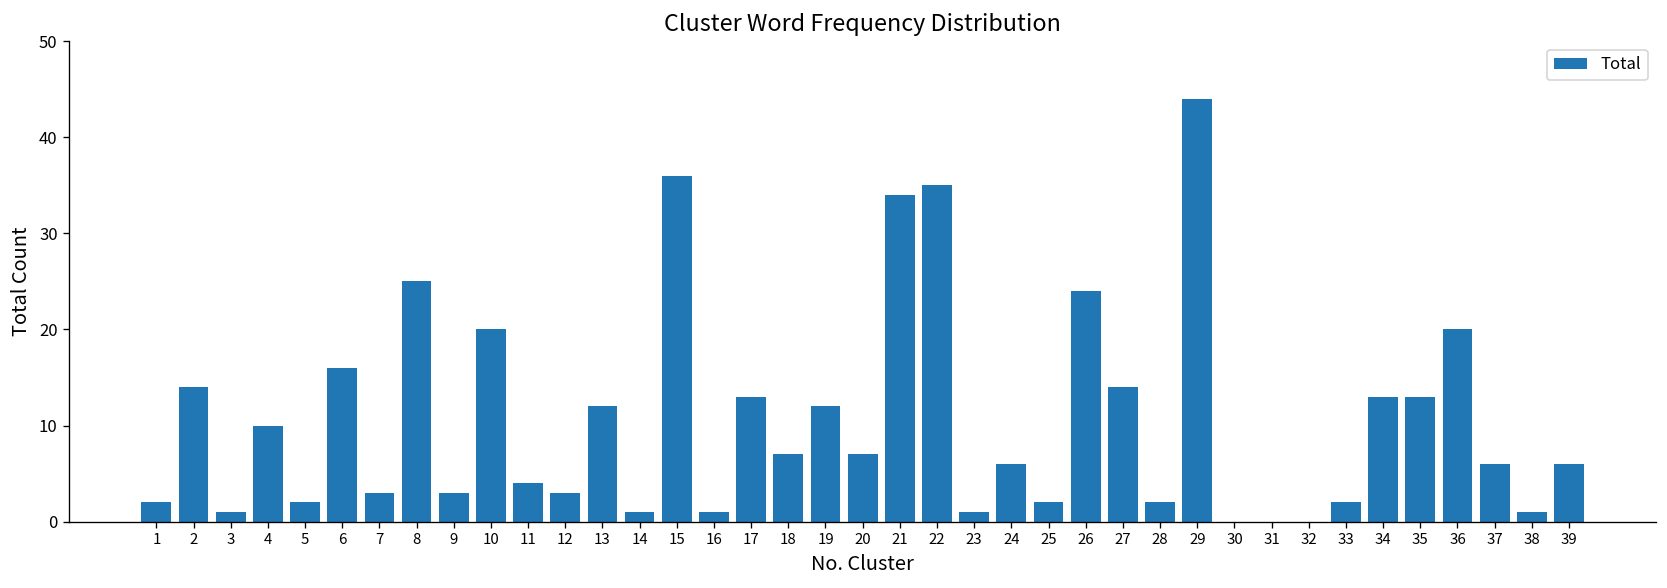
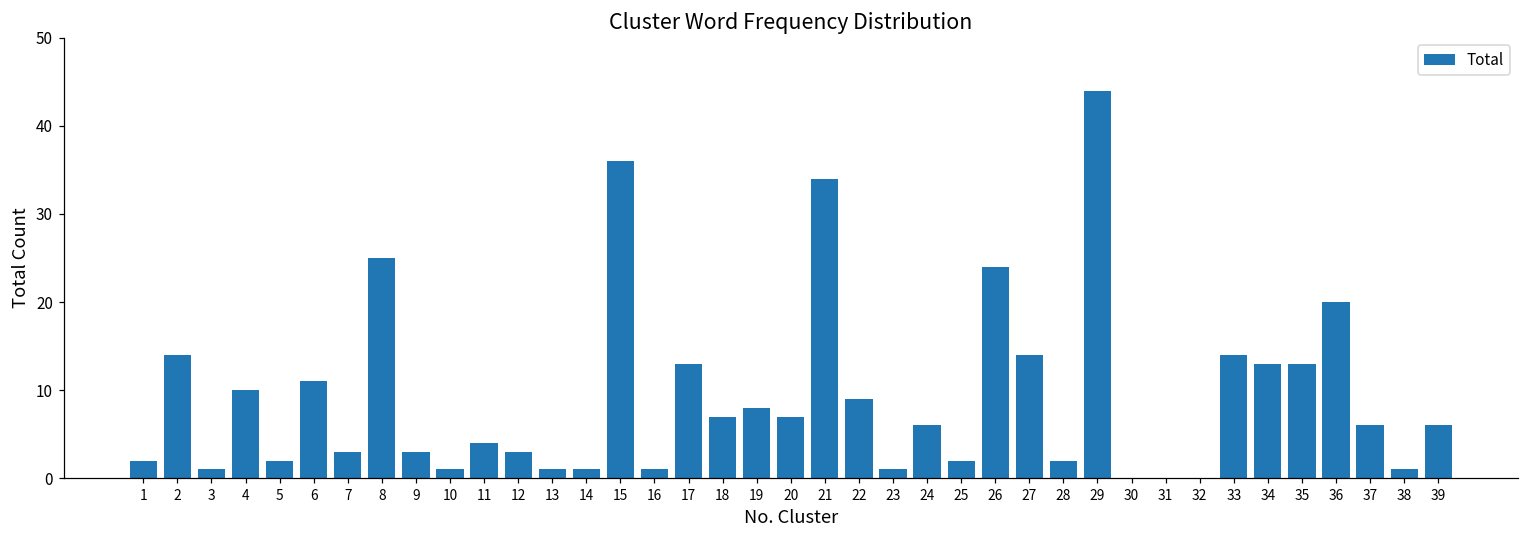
6: 16 -> 11
10: 20 -> 1
13: 12 -> 1
19: 12 -> 8
22: 35 -> 9
33: 2 -> 14
